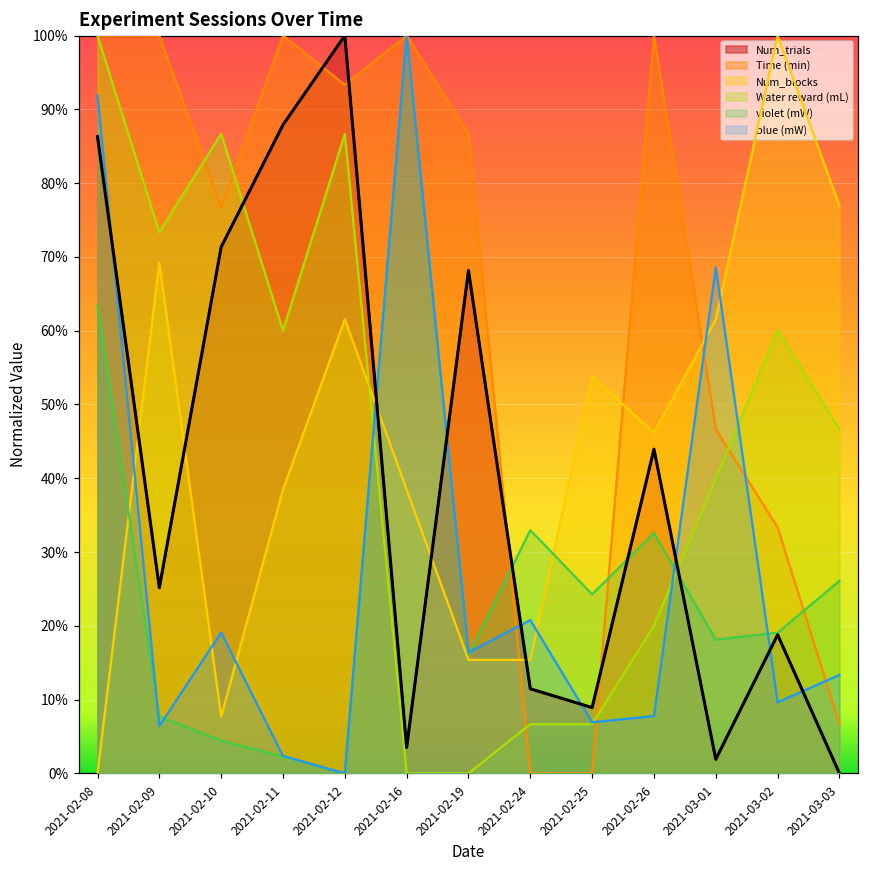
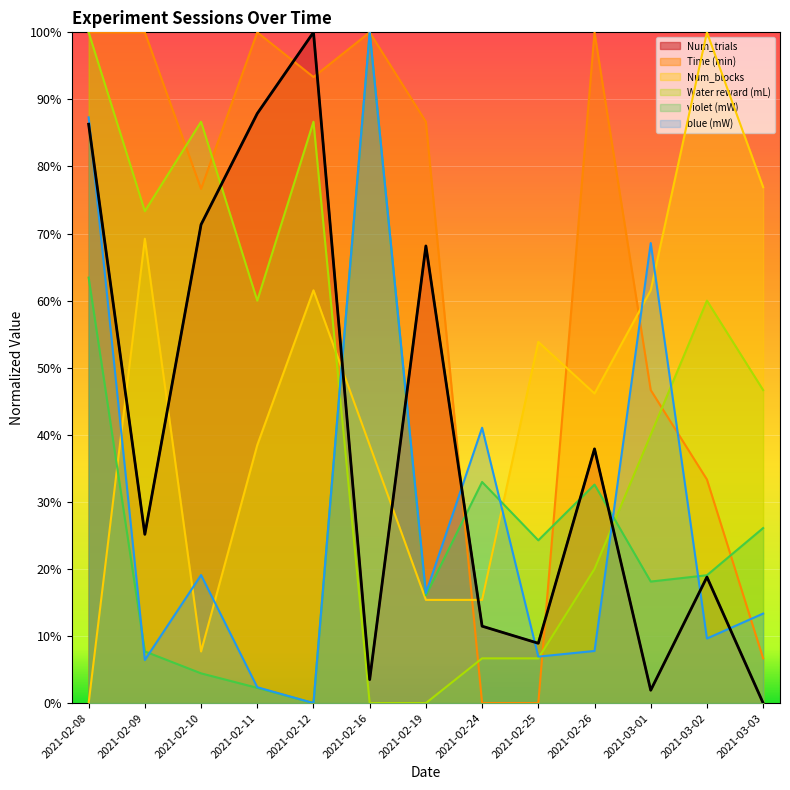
blue (mW), 2021-02-08: 92% -> 87%
blue (mW), 2021-02-24: 21% -> 41%
Num_trials, 2021-02-26: 44% -> 38%
